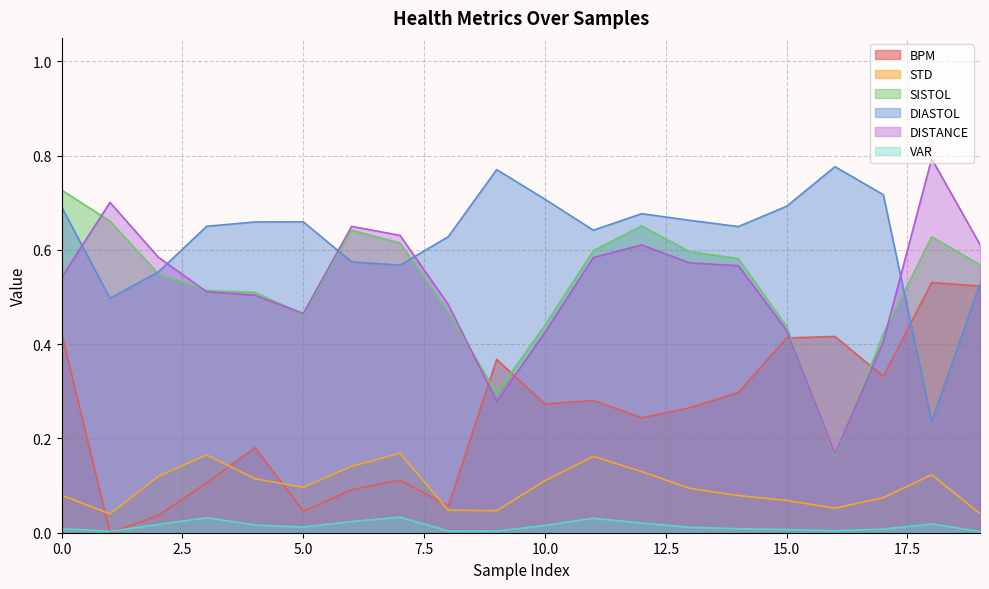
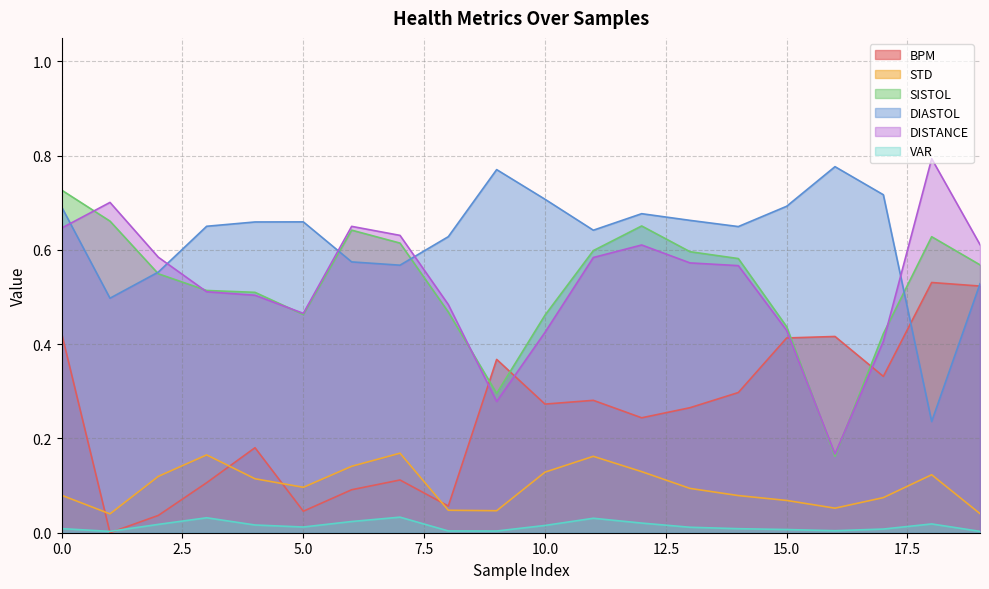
DISTANCE, 0.0: 0.54 -> 0.65
STD, 10.0: 0.11 -> 0.13
SISTOL, 10.0: 0.44 -> 0.46
